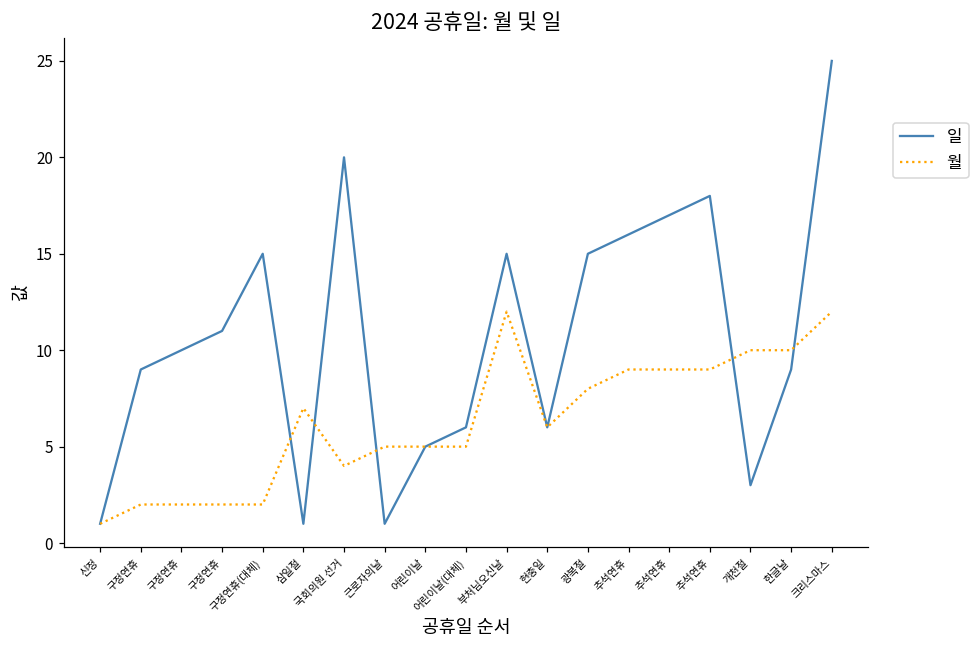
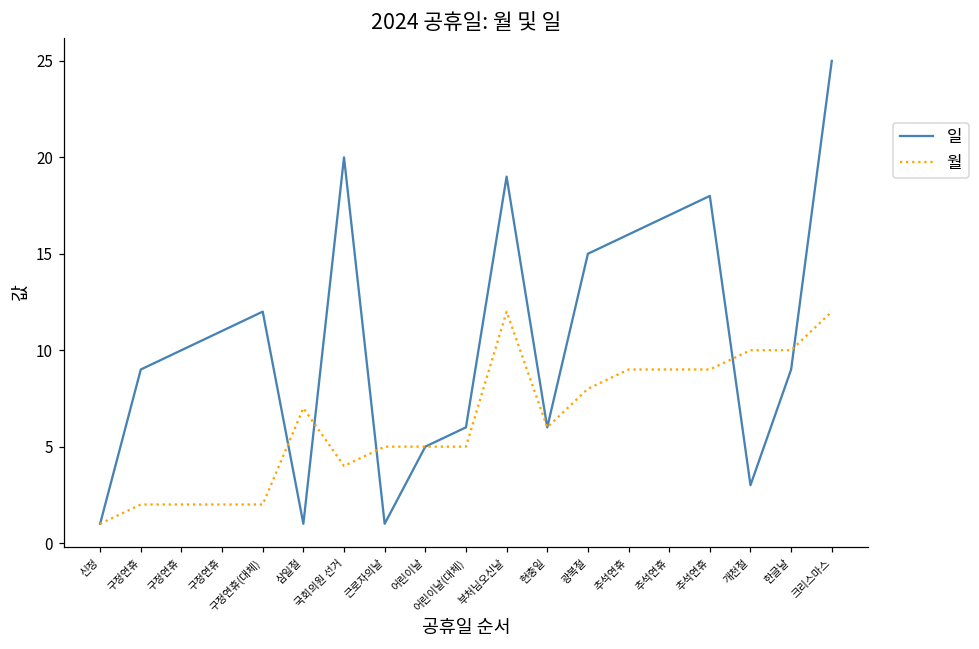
일, 구정연휴(대체): 15 -> 12
일, 부처님오신날: 15 -> 19
